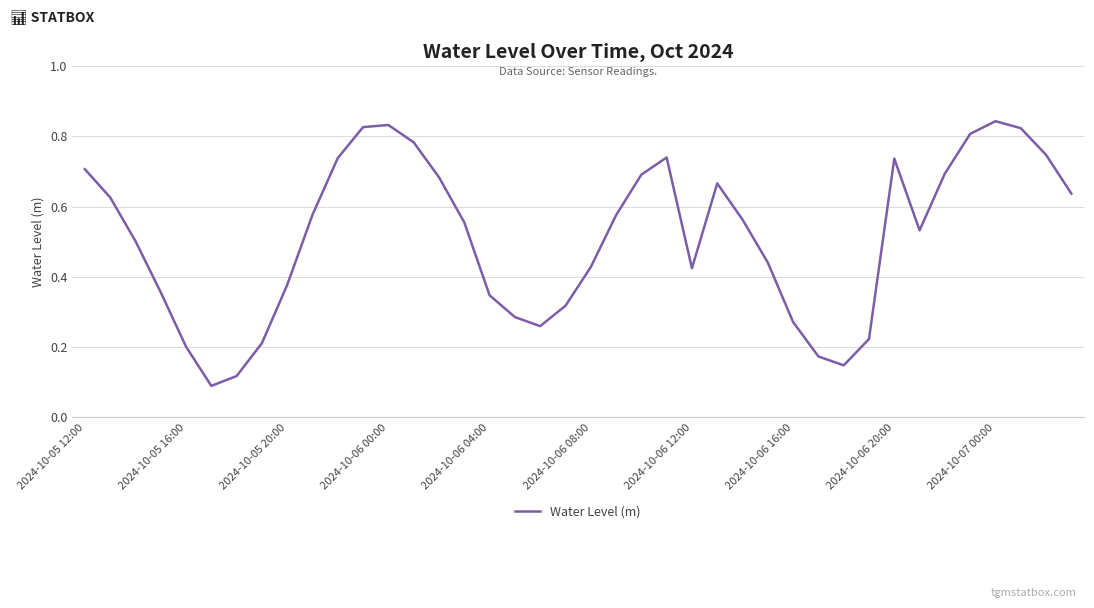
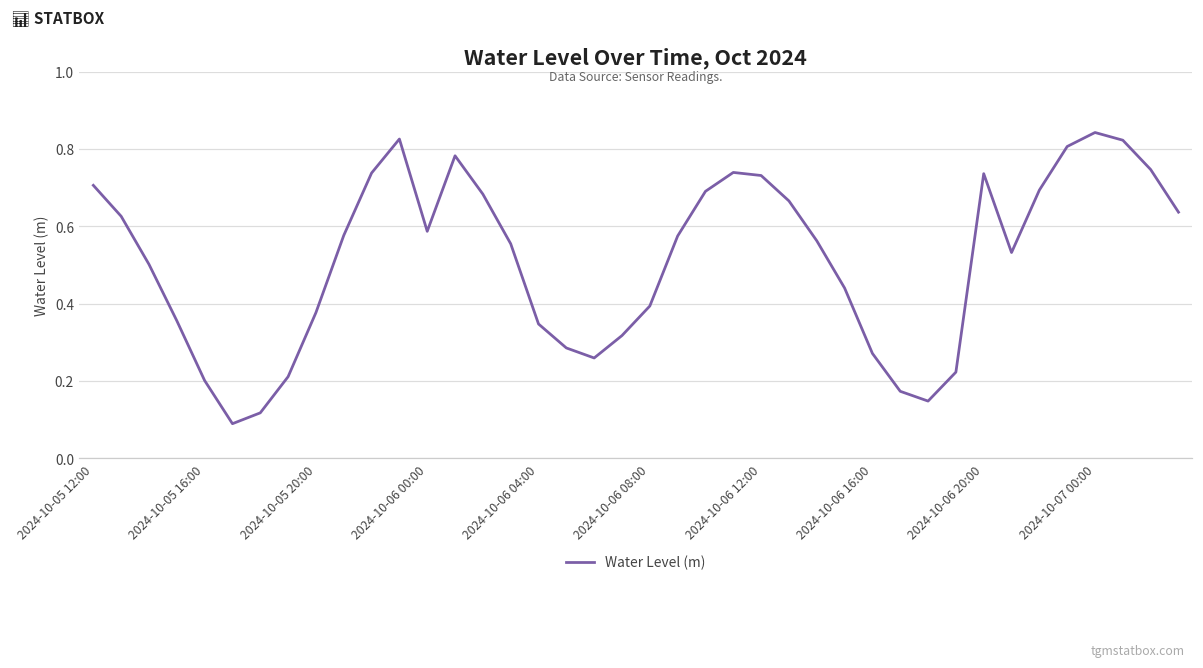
2024-10-06 00:00: 0.83 -> 0.59
2024-10-06 08:00: 0.43 -> 0.39
2024-10-06 12:00: 0.42 -> 0.73
